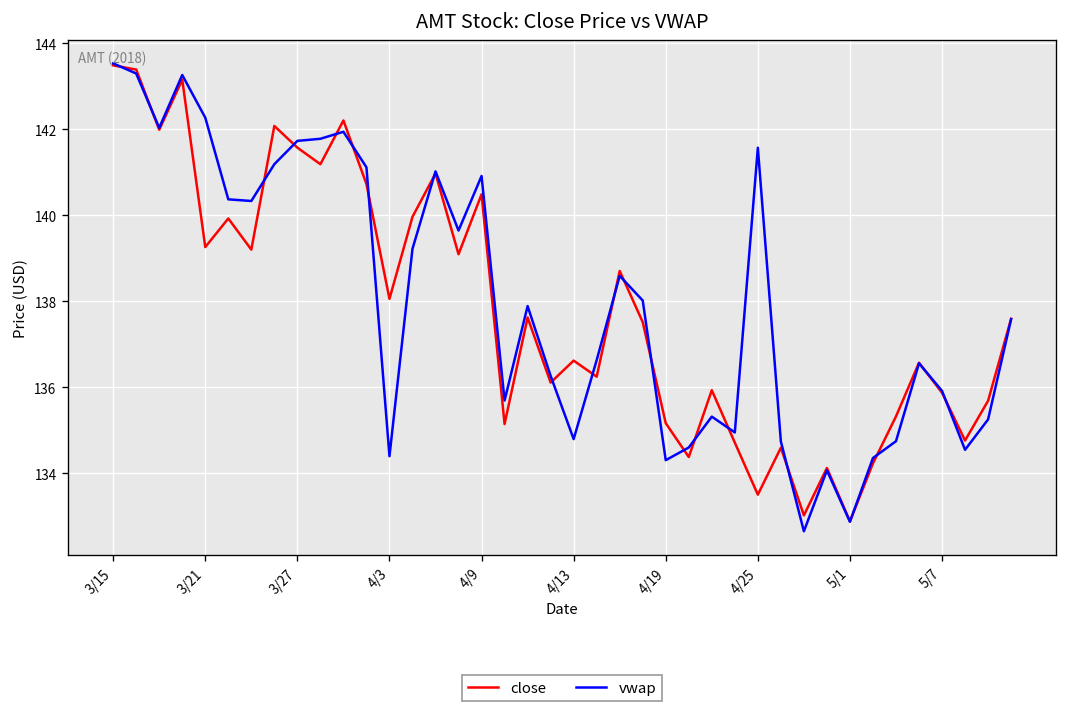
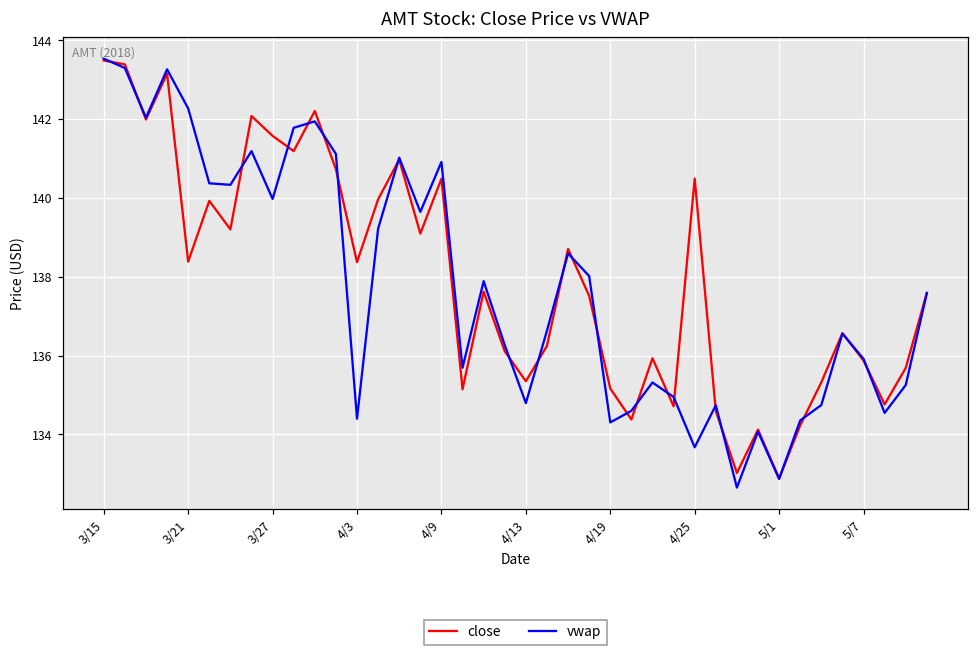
close, 3/21: 139.3 -> 138.4
vwap, 3/27: 141.7 -> 140.0
close, 4/3: 138.1 -> 138.4
close, 4/13: 136.6 -> 135.3
close, 4/25: 133.5 -> 140.5
vwap, 4/25: 141.6 -> 133.7
